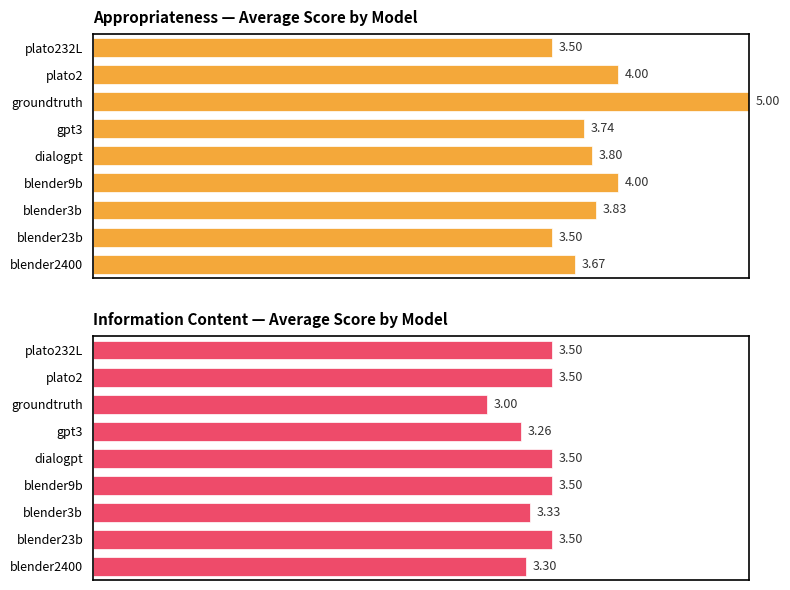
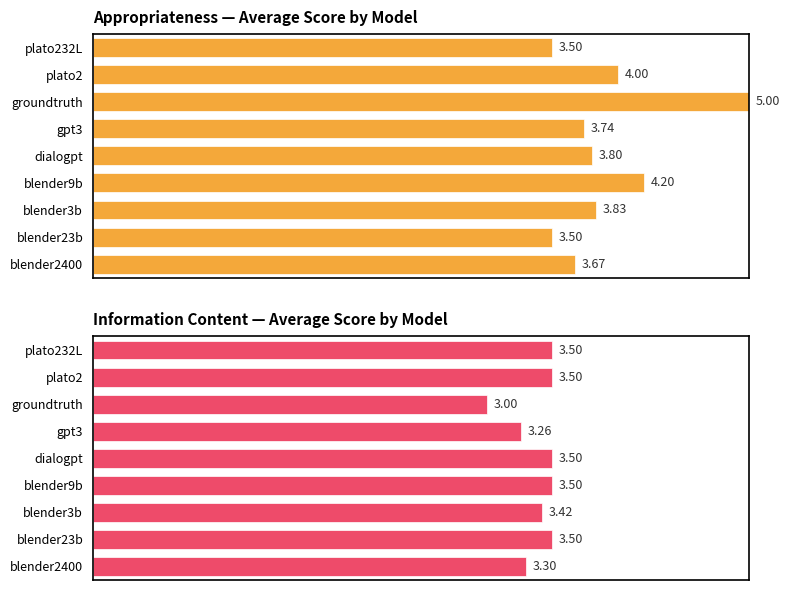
Appropriateness — Average Score by Model, blender9b: 4.00 -> 4.20
Information Content — Average Score by Model, blender3b: 3.33 -> 3.42
